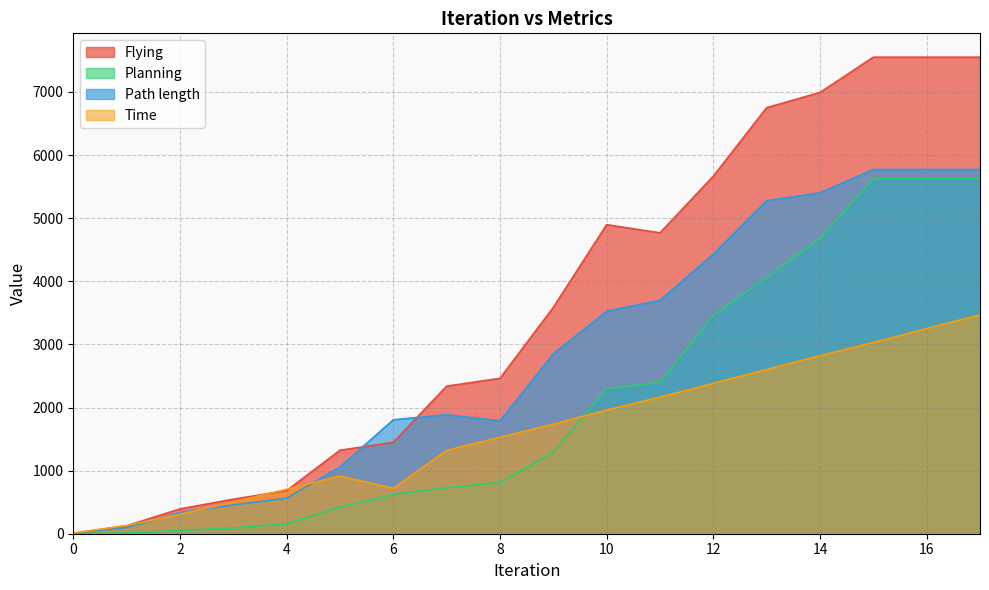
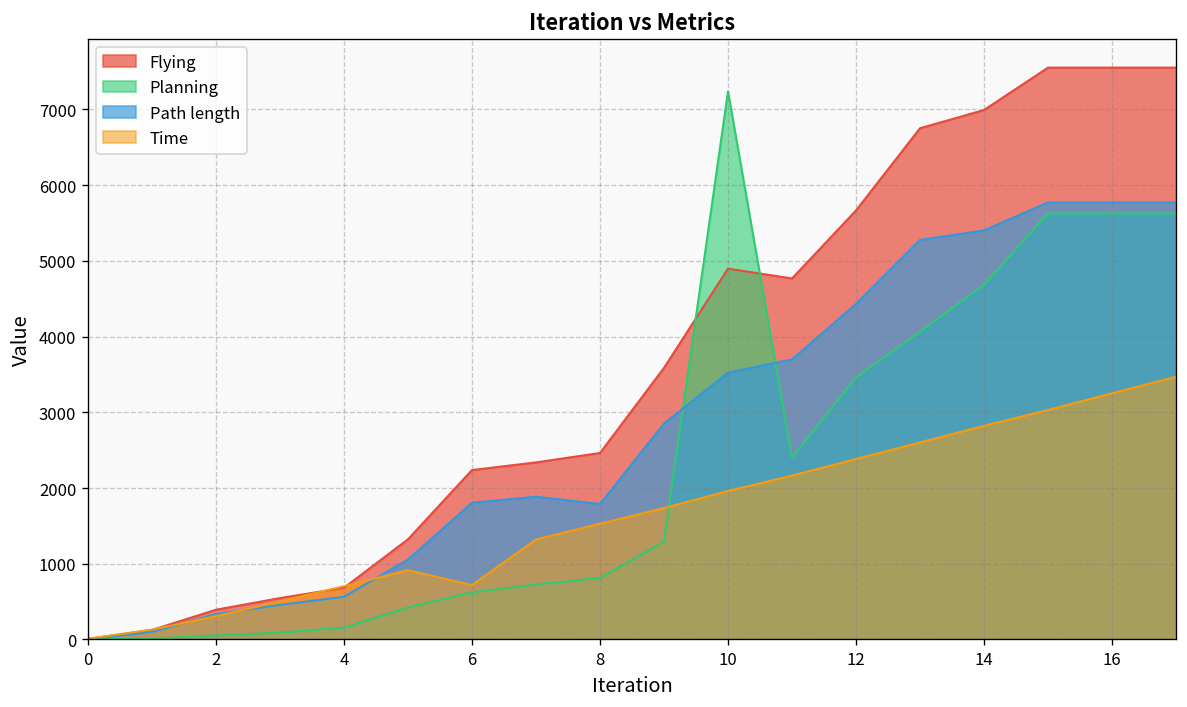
Flying, 6: 1400 -> 2200
Planning, 10: 2300 -> 7200
